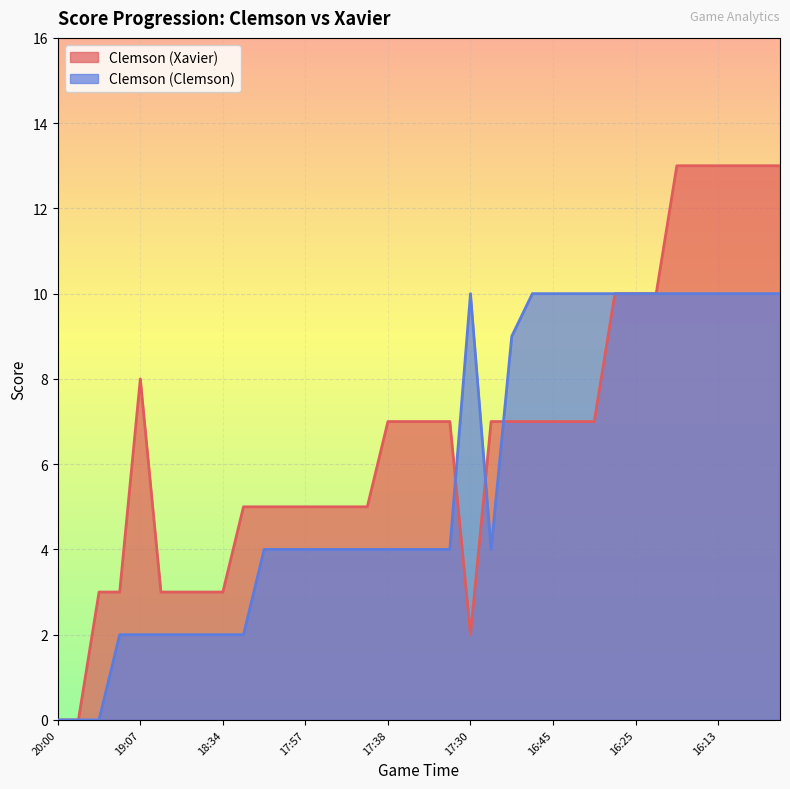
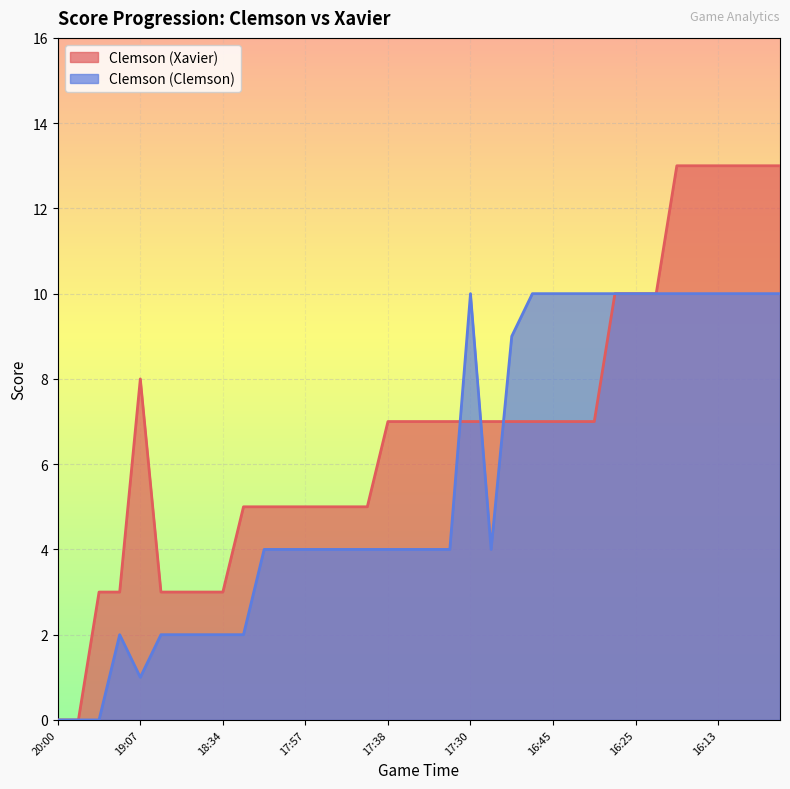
Clemson (Clemson), 19:07: 2 -> 1
Clemson (Xavier), 17:30: 2 -> 7
